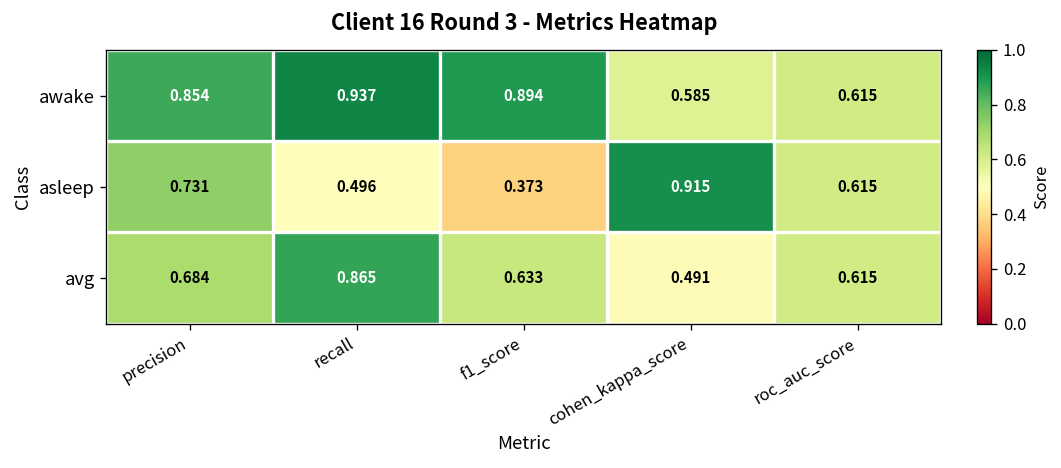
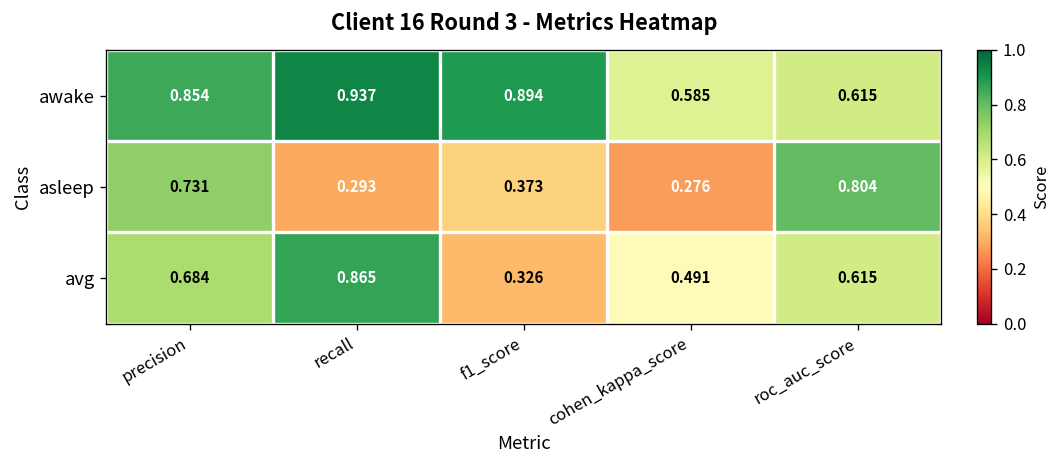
asleep, recall: 0.496 -> 0.293
asleep, cohen_kappa_score: 0.915 -> 0.276
asleep, roc_auc_score: 0.615 -> 0.804
avg, f1_score: 0.633 -> 0.326
